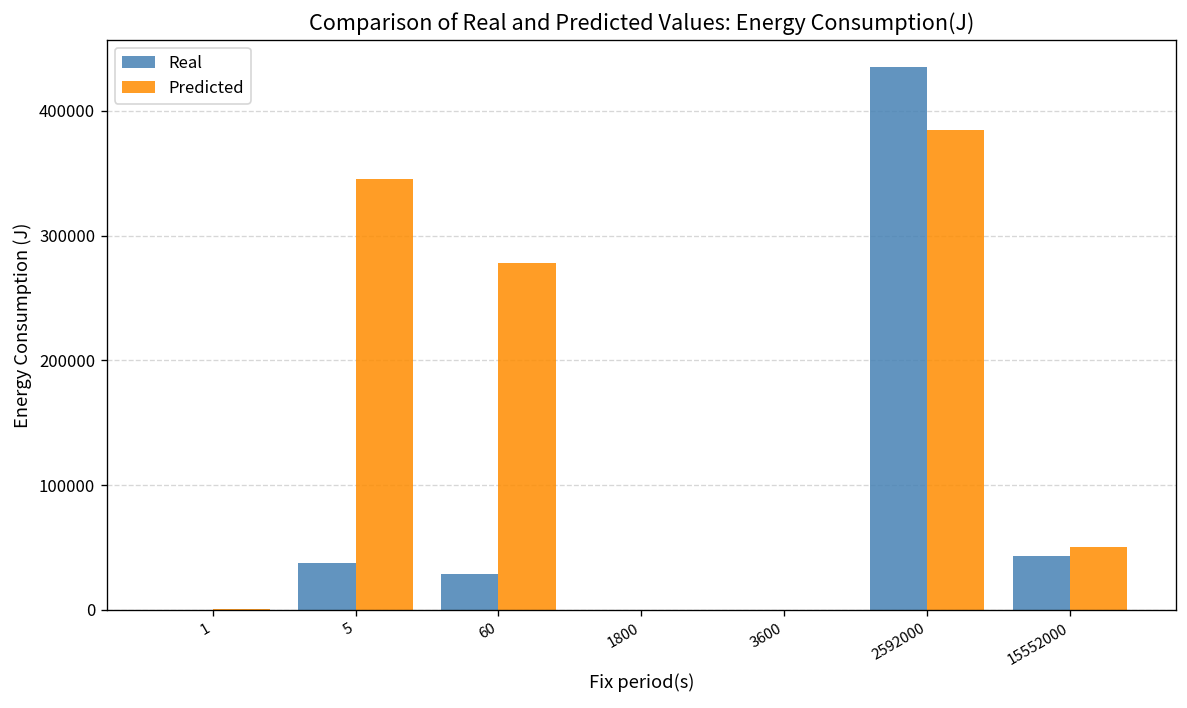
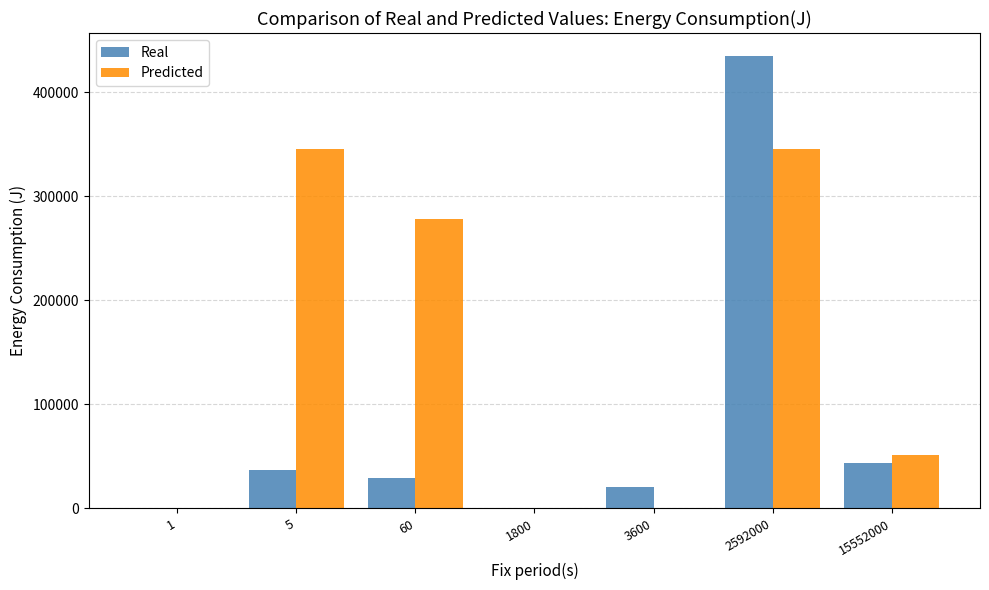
Real, 3600: 0 -> 21000
Predicted, 2592000: 385000 -> 345000
